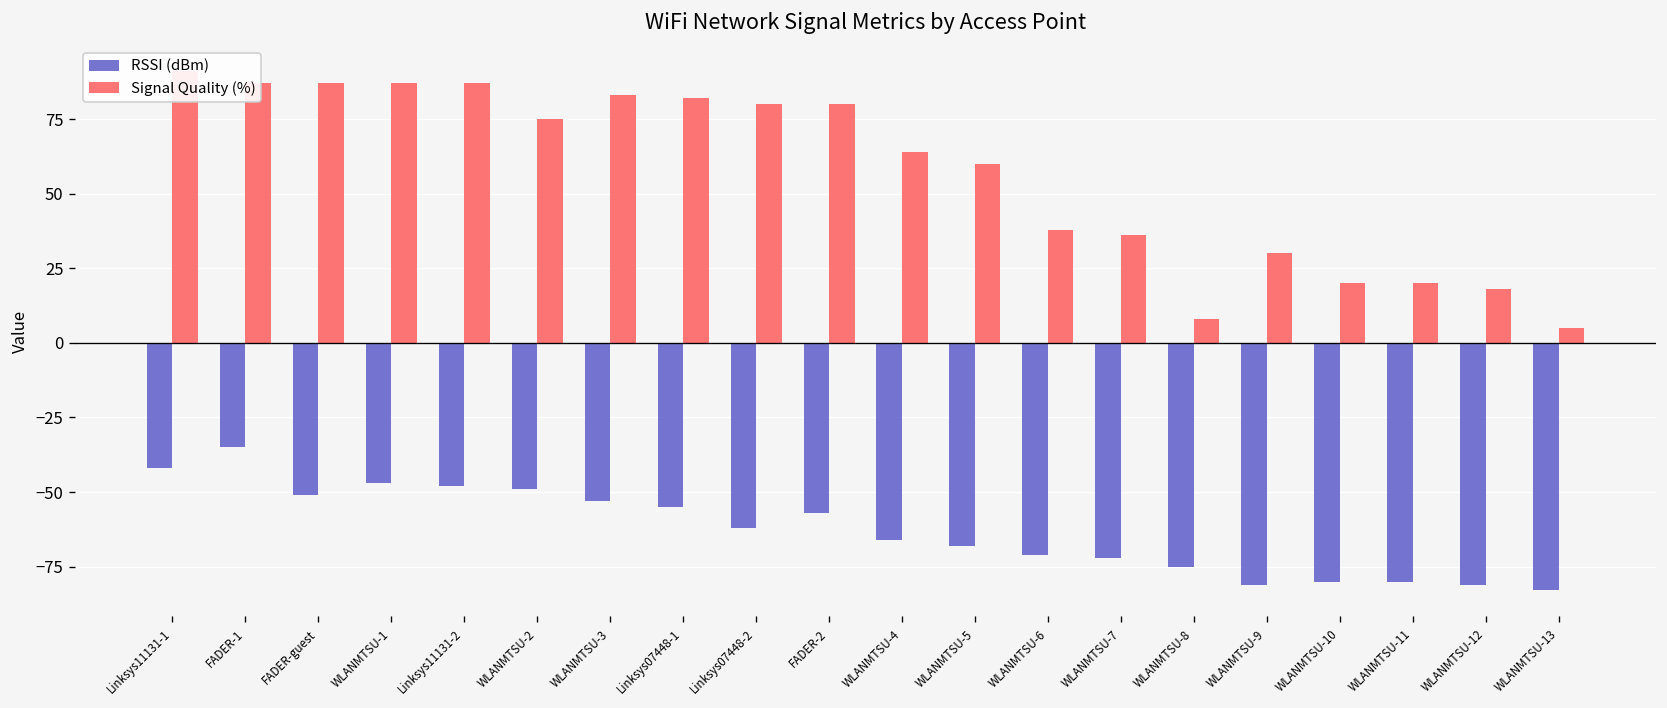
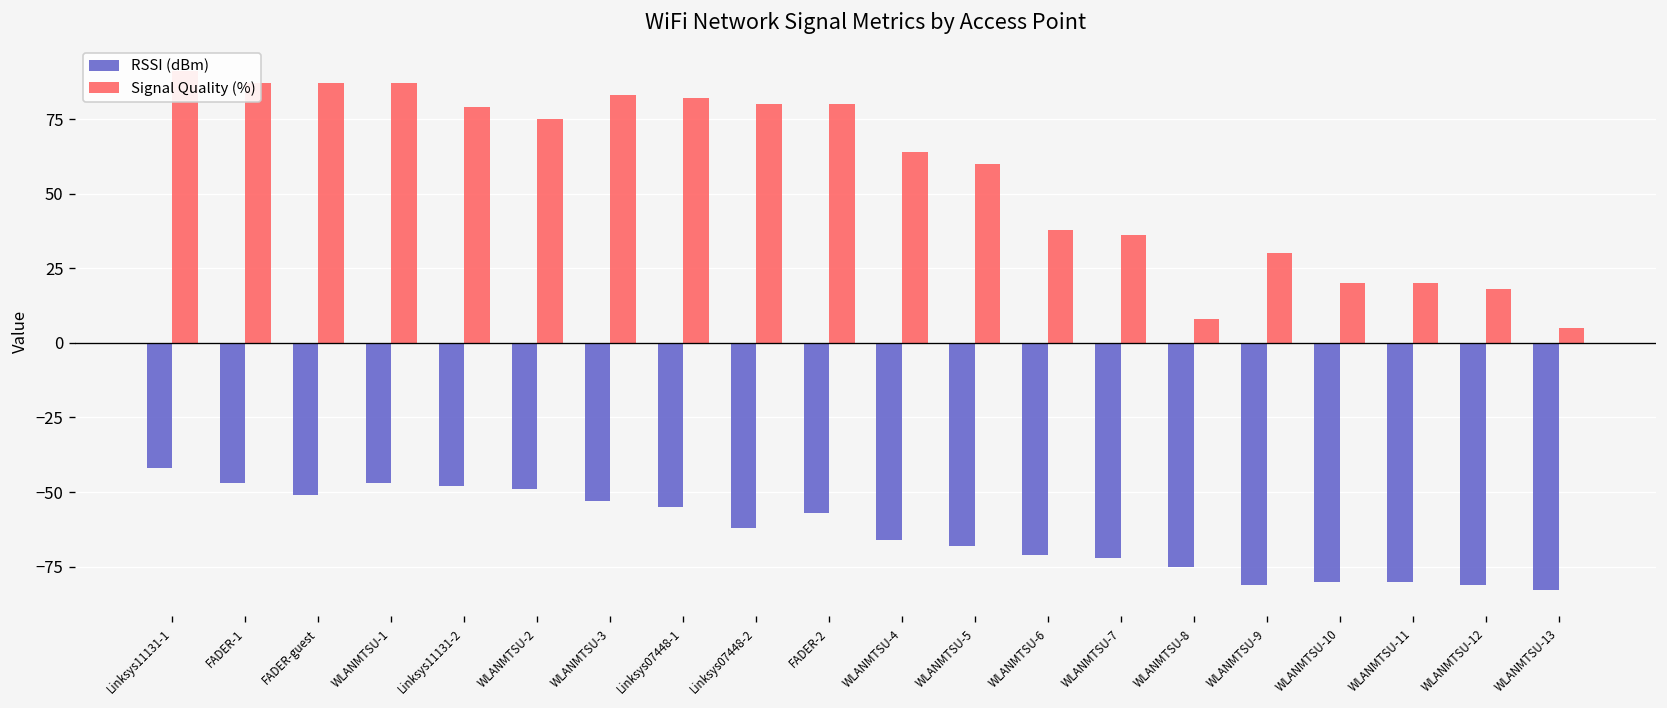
RSSI (dBm), FADER-1: -35 -> -47
Signal Quality (%), Linksys11131-2: 87 -> 79
